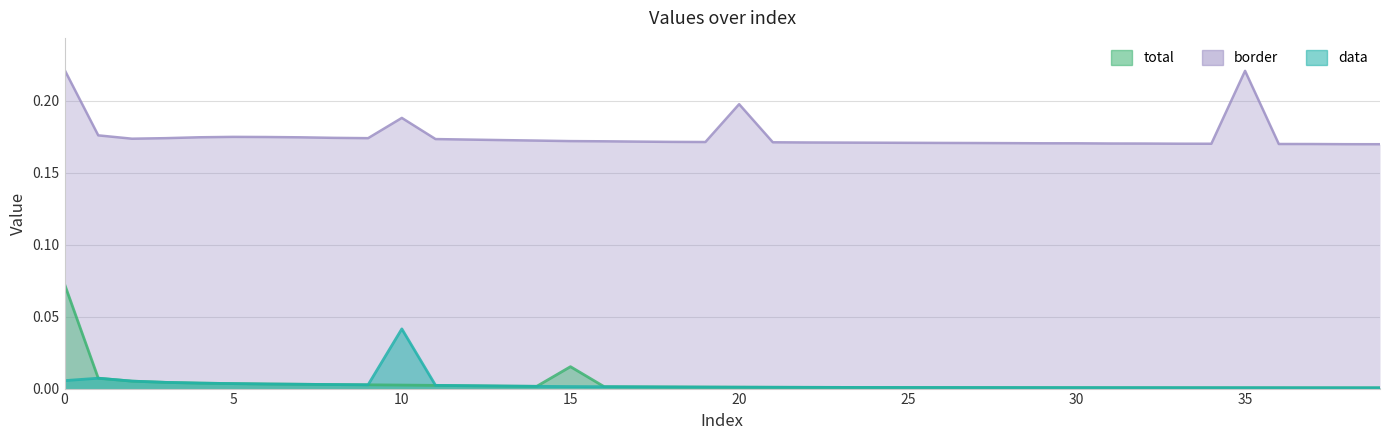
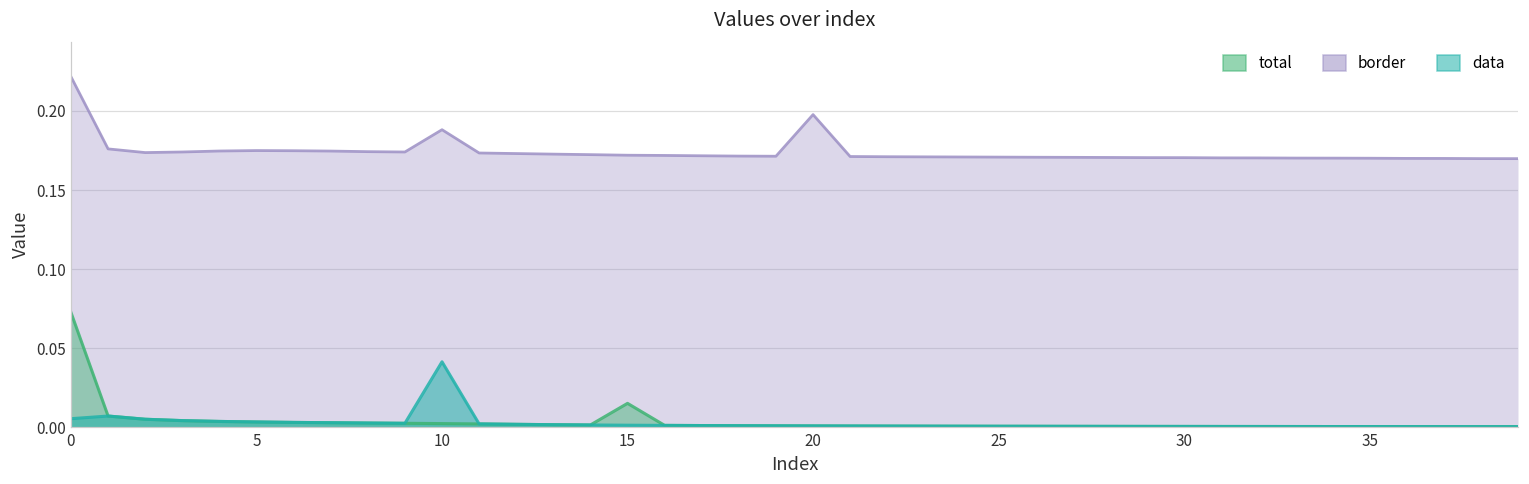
border, 35: 0.221 -> 0.170
